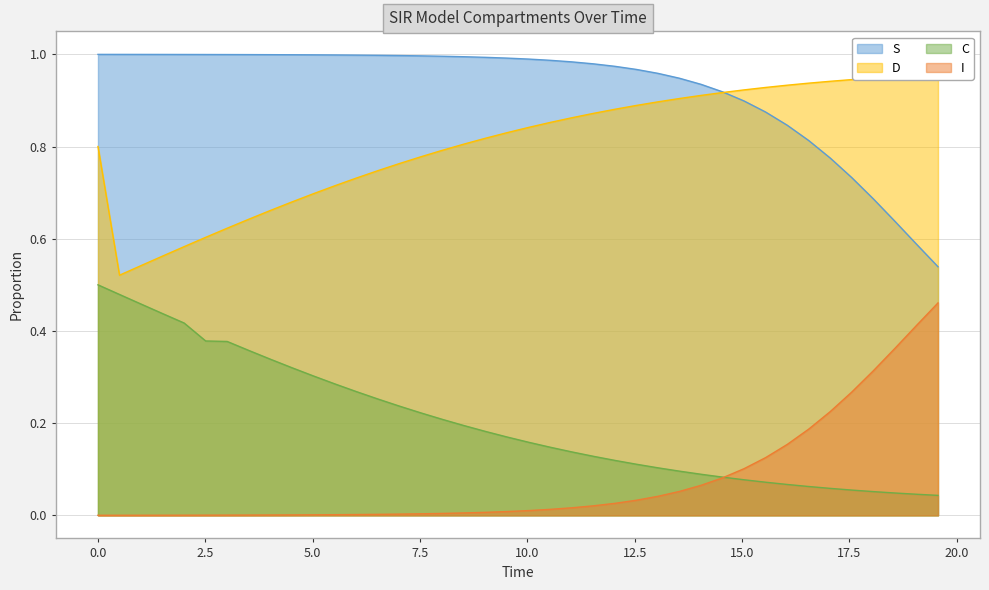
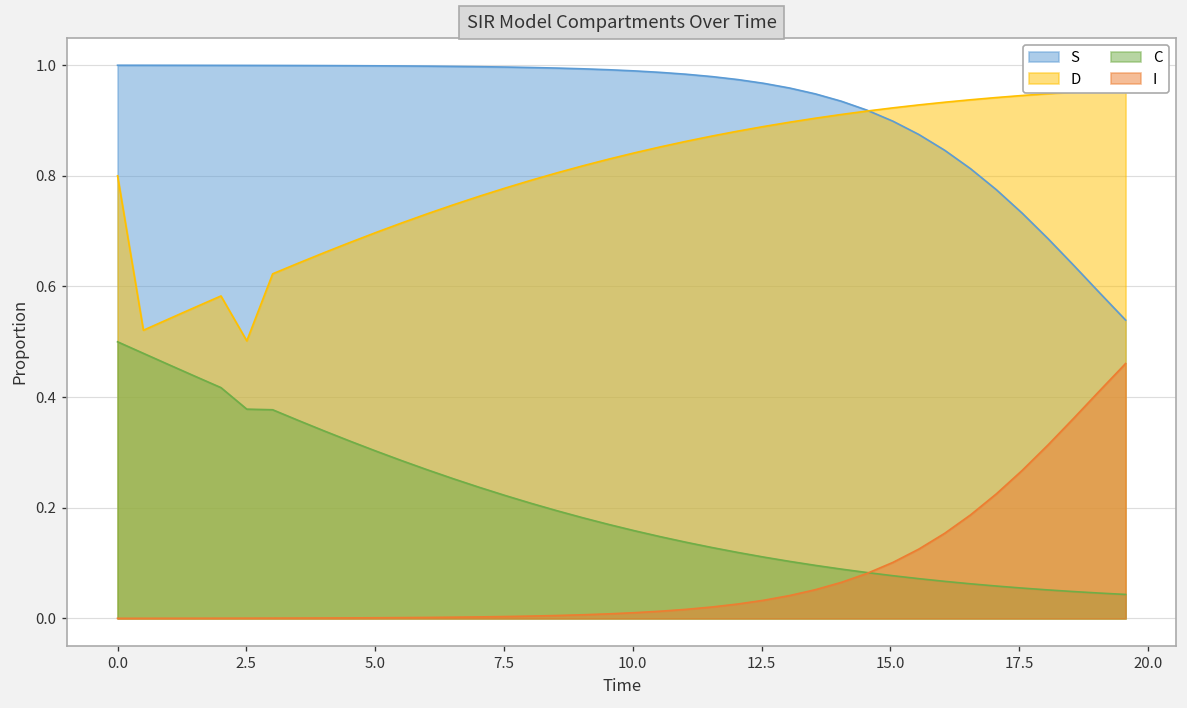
D, 2.5: 0.60 -> 0.50
